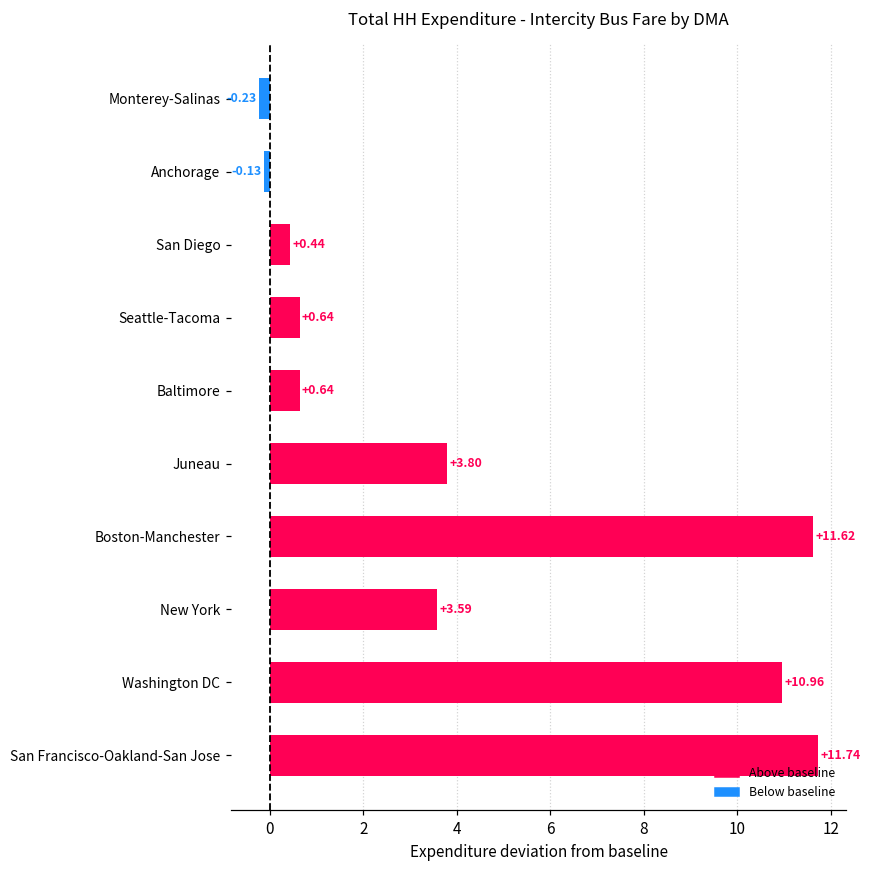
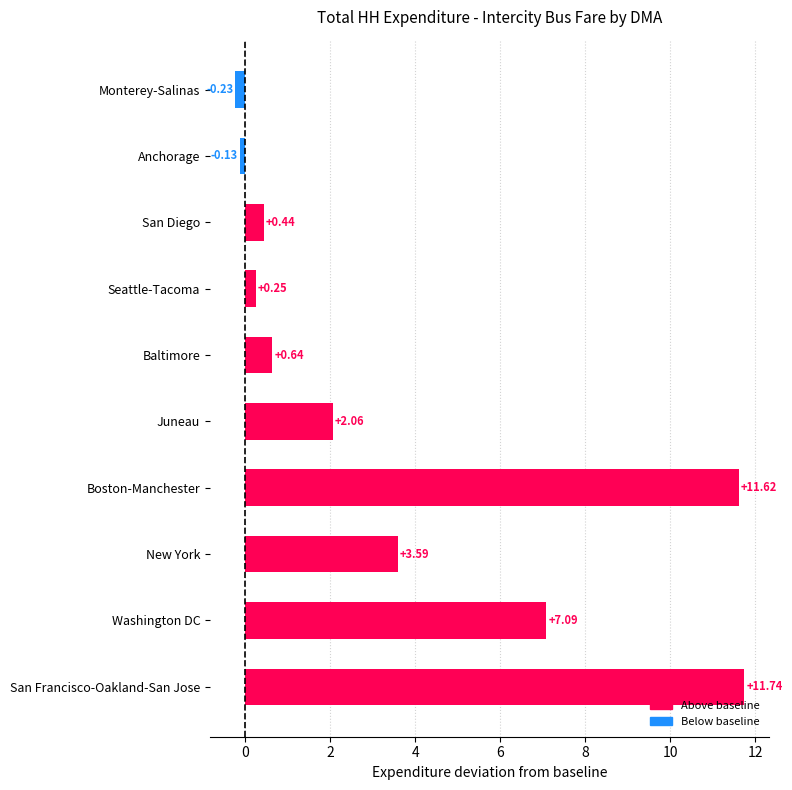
Seattle-Tacoma: +0.64 -> +0.25
Juneau: +3.80 -> +2.06
Washington DC: +10.96 -> +7.09
